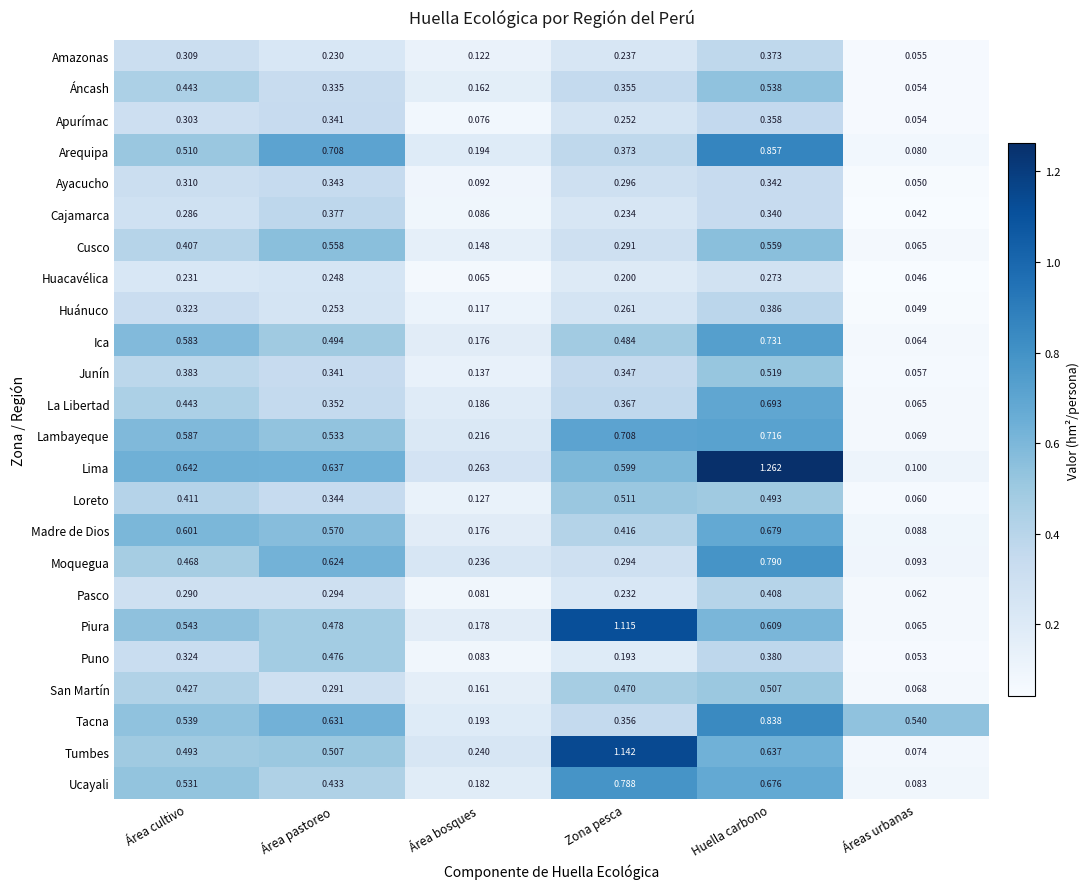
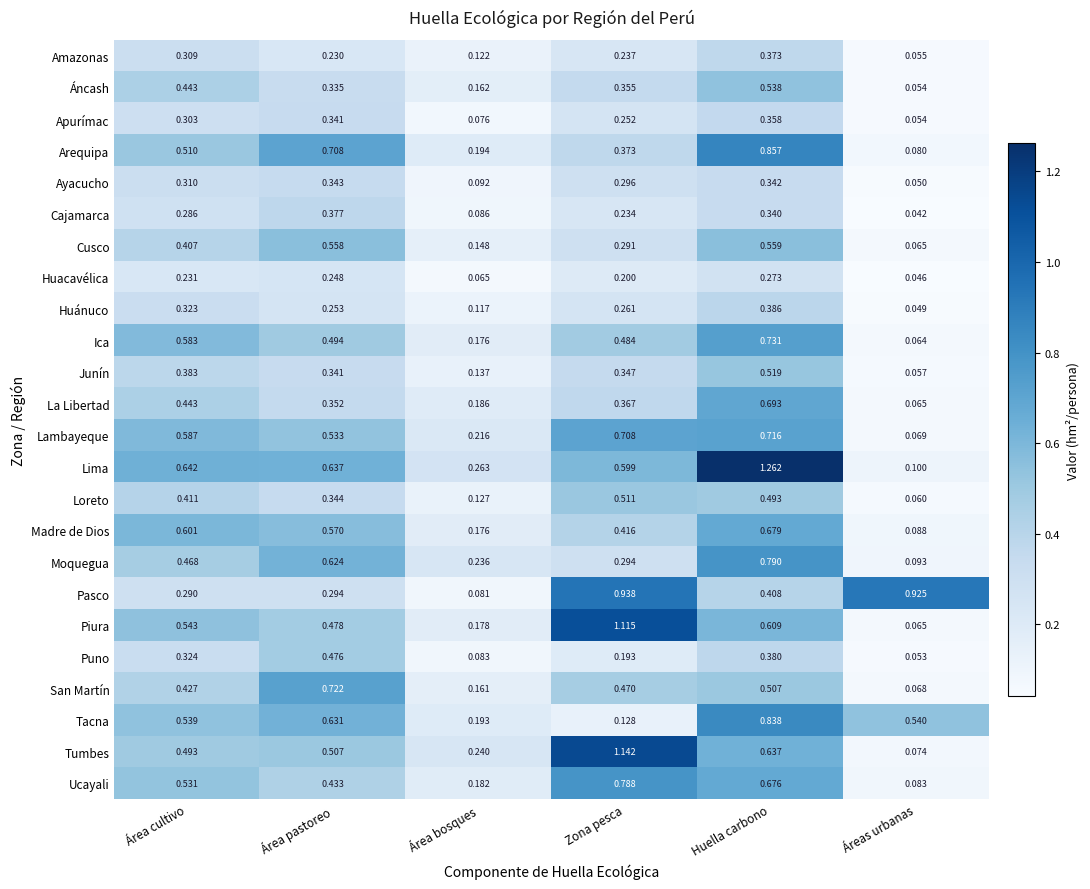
Pasco, Zona pesca: 0.232 -> 0.938
Pasco, Áreas urbanas: 0.062 -> 0.925
San Martín, Área pastoreo: 0.291 -> 0.722
Tacna, Zona pesca: 0.356 -> 0.128
